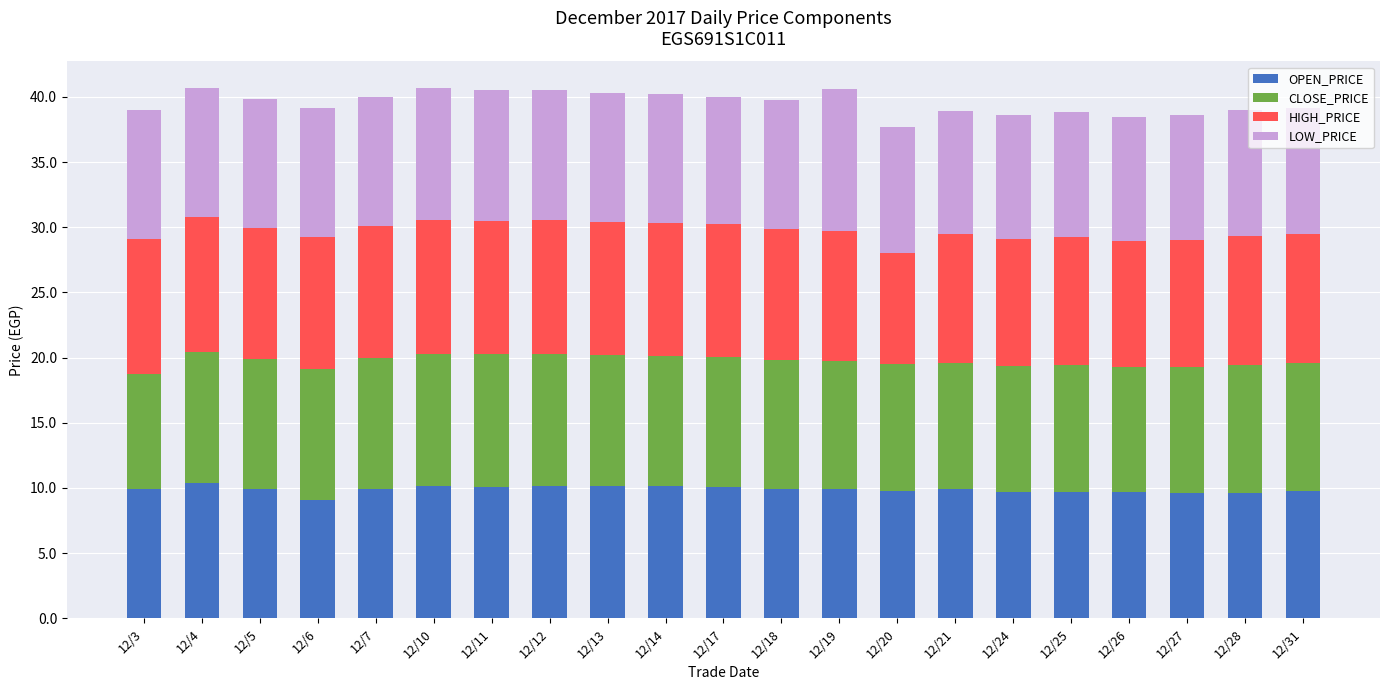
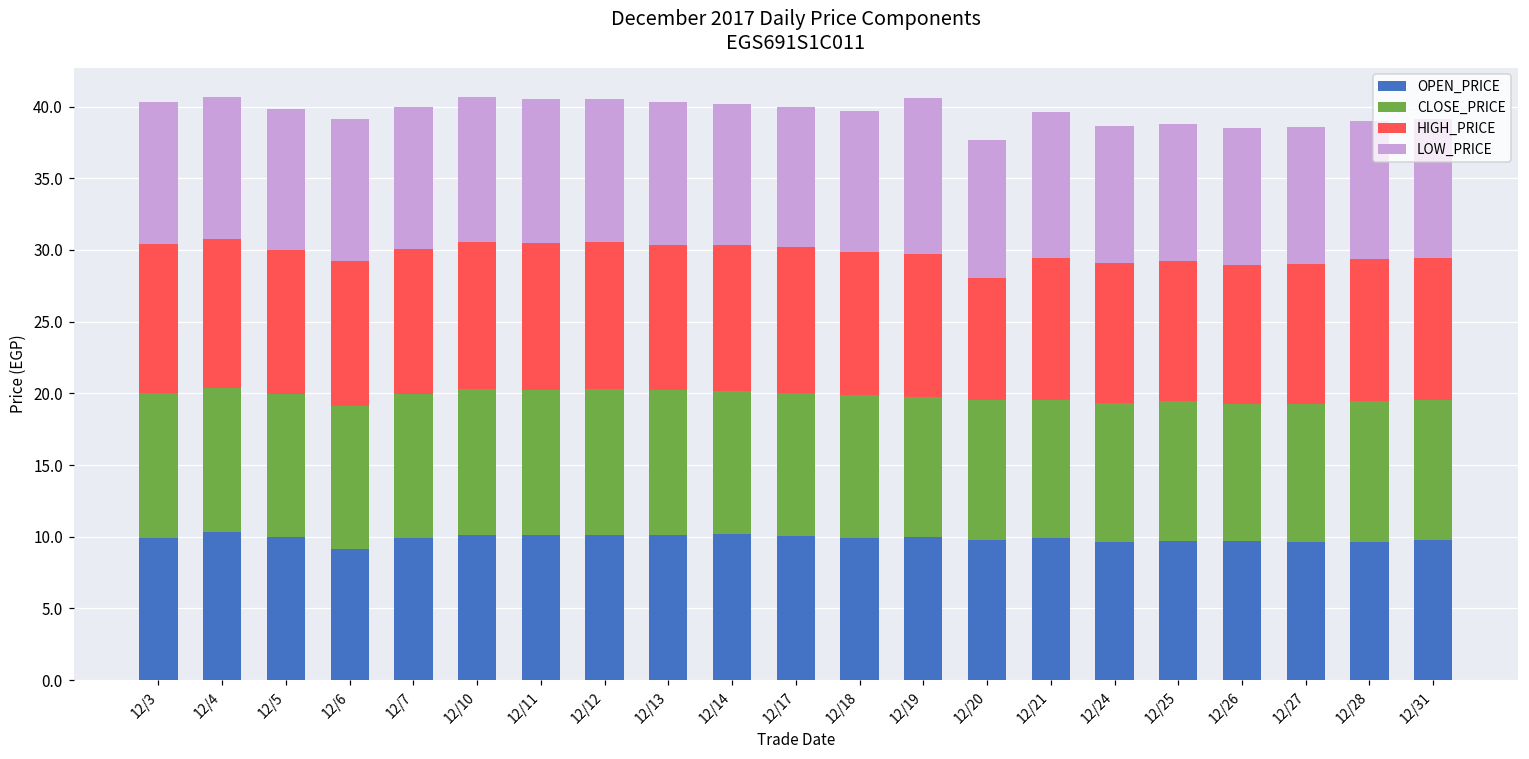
CLOSE_PRICE, 12/3: 8.8 -> 10.2
LOW_PRICE, 12/21: 9.5 -> 10.2
